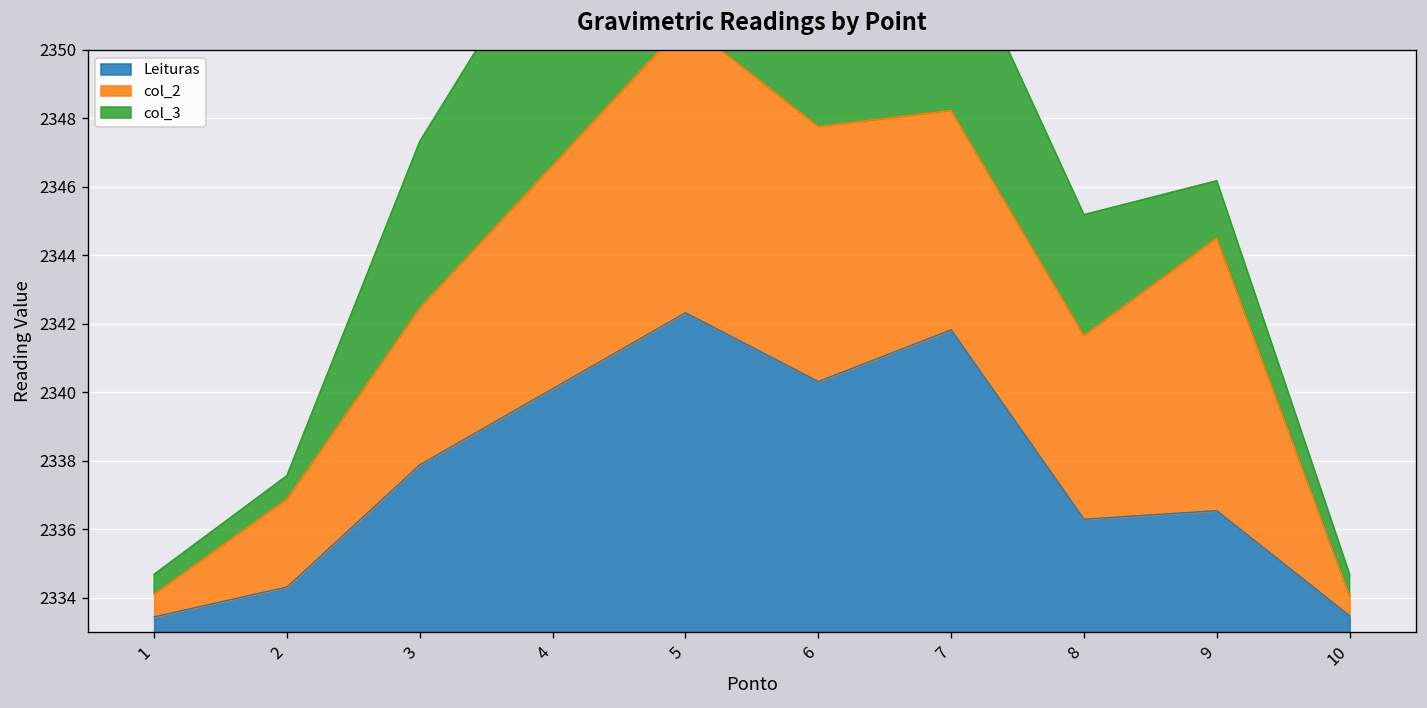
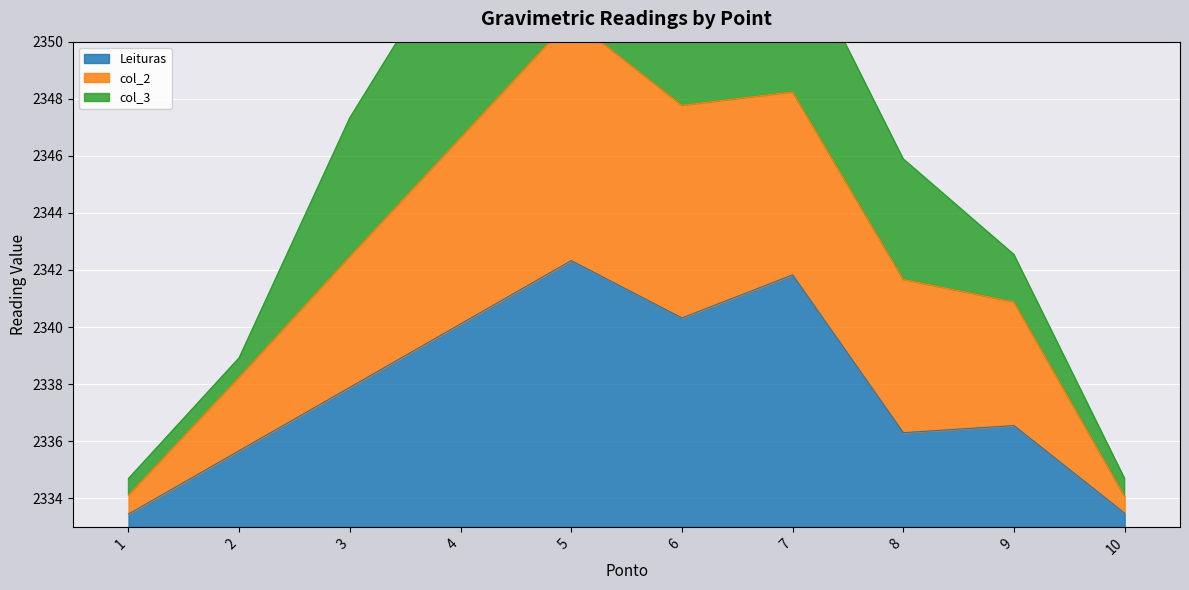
Leituras, 2: 2334.3 -> 2335.7
col_3, 8: 3.5 -> 4.2
col_2, 9: 8.0 -> 4.3
